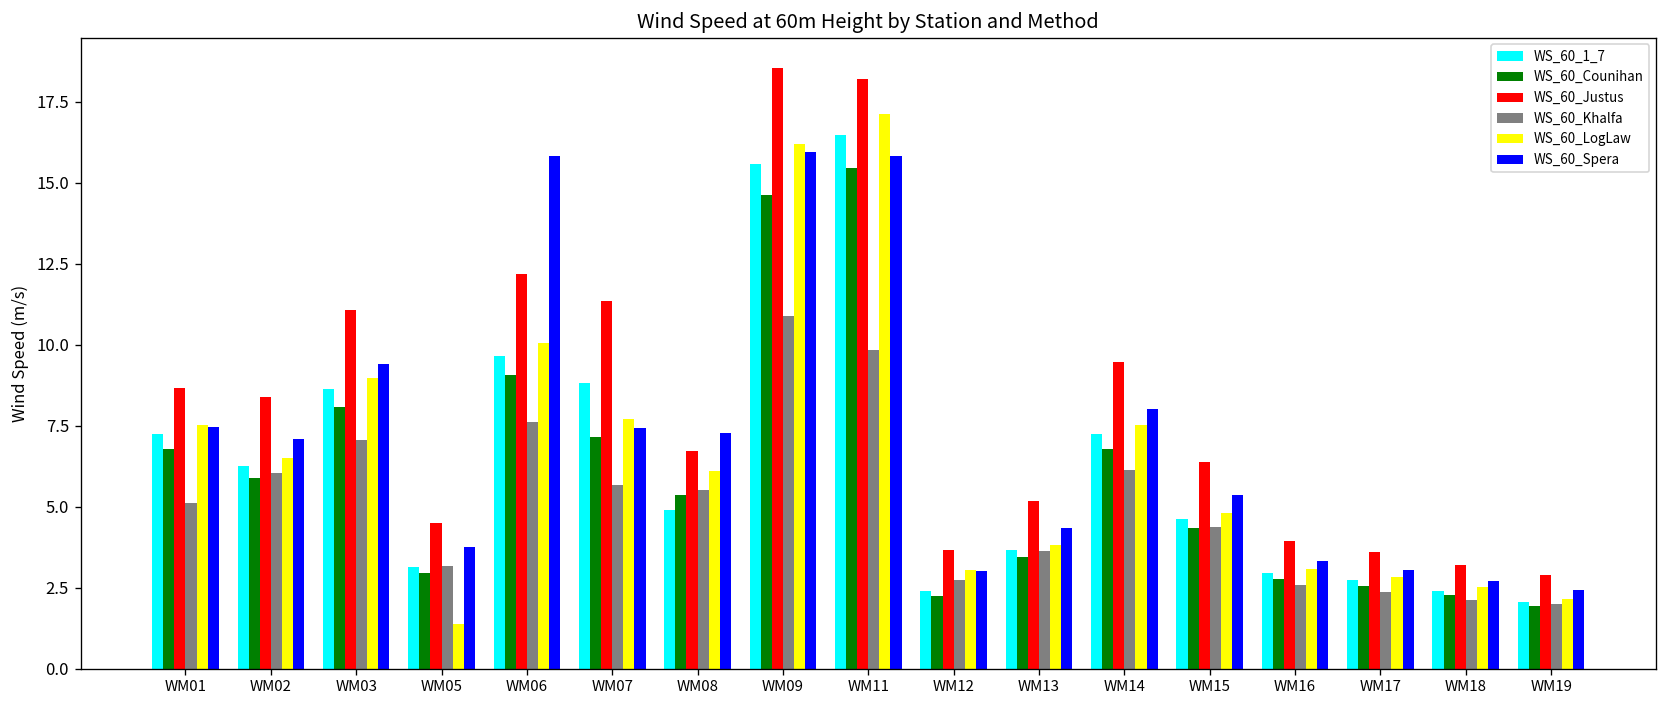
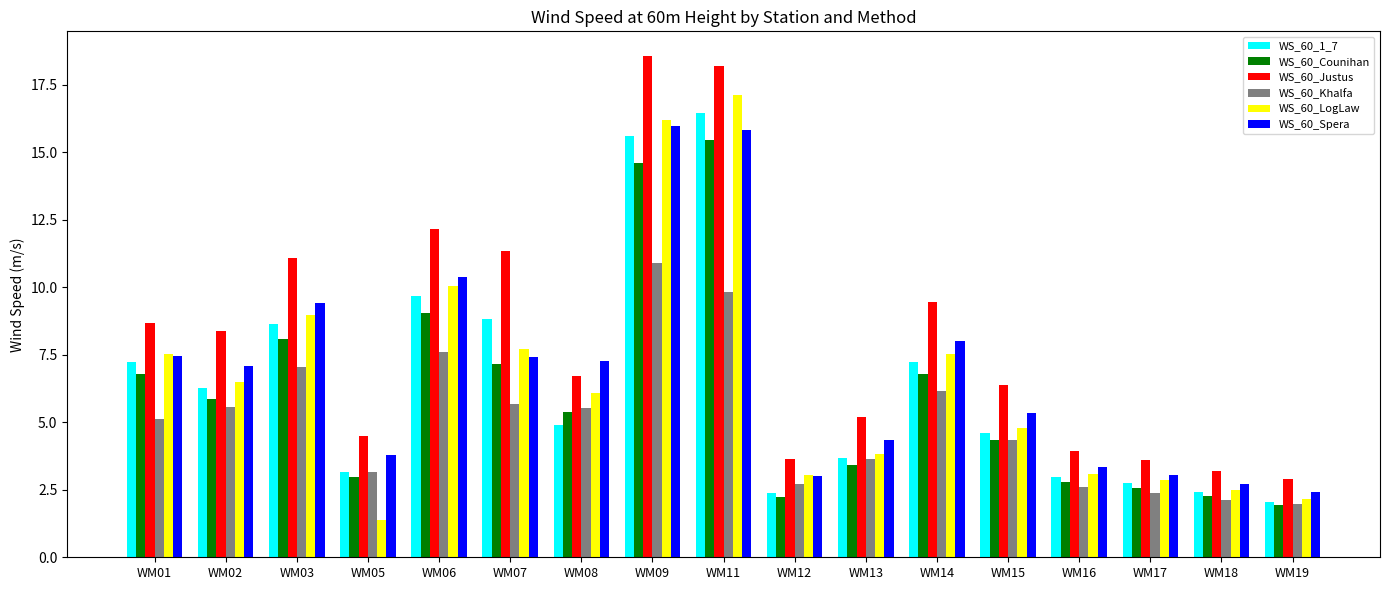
WS_60_Khalfa, WM02: 6.0 -> 5.6
WS_60_Spera, WM06: 15.8 -> 10.4
